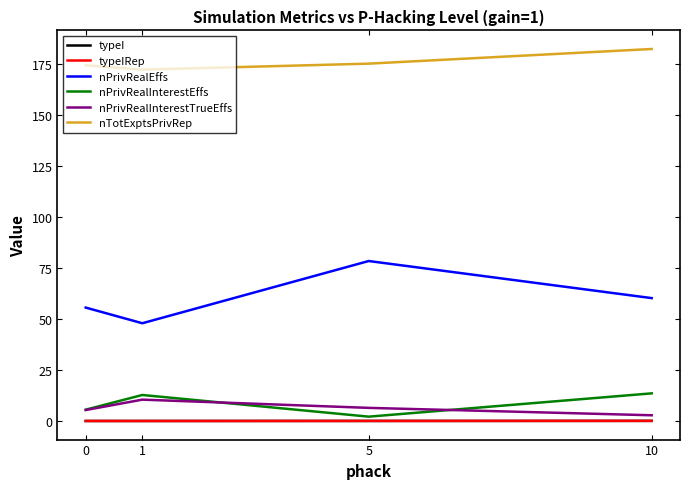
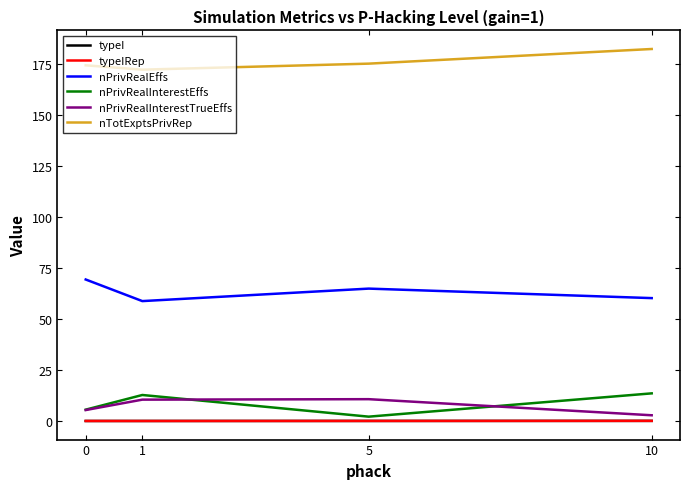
nPrivRealEffs, 0: 56 -> 69
nPrivRealEffs, 1: 48 -> 59
nPrivRealEffs, 5: 79 -> 65
nPrivRealInterestTrueEffs, 5: 6 -> 11
